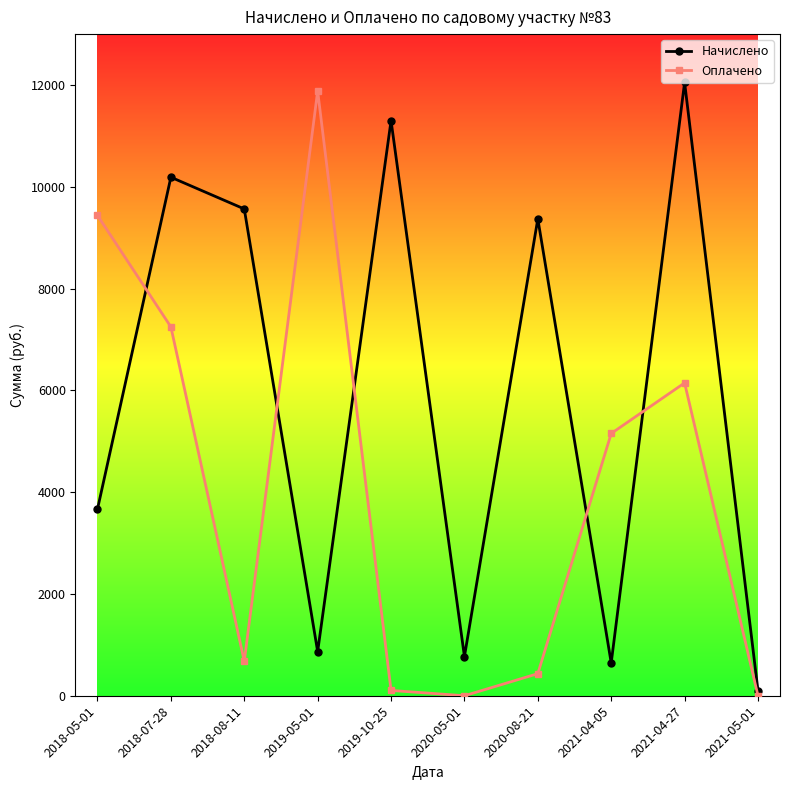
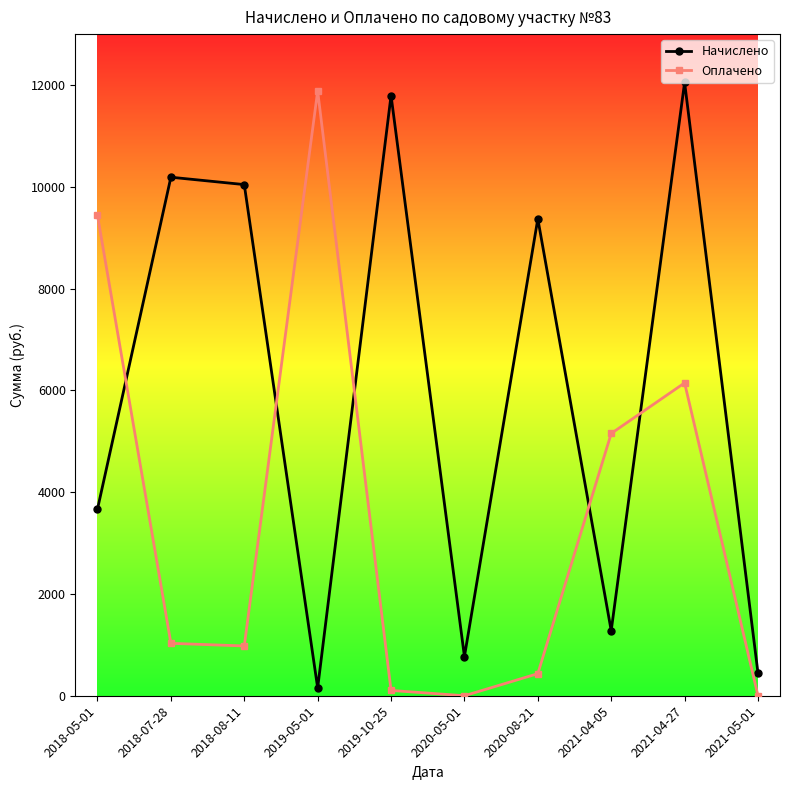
Оплачено, 2018-07-28: 7200 -> 1000
Начислено, 2018-08-11: 9600 -> 10000
Оплачено, 2018-08-11: 700 -> 1000
Начислено, 2019-05-01: 900 -> 200
Начислено, 2019-10-25: 11300 -> 11800
Начислено, 2021-04-05: 600 -> 1300
Начислено, 2021-05-01: 100 -> 400
